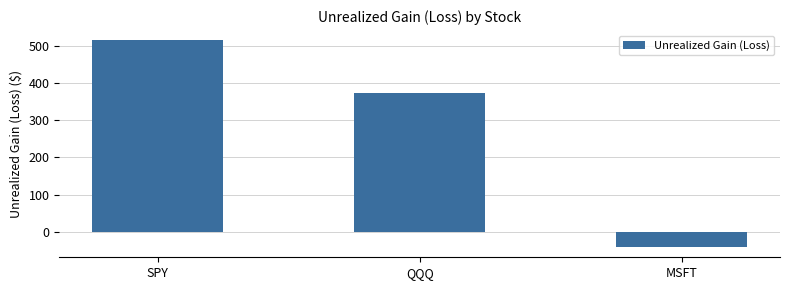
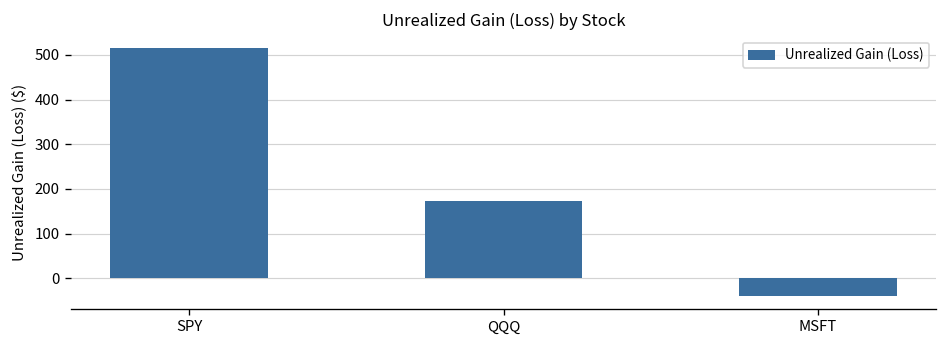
QQQ: 370 -> 170
